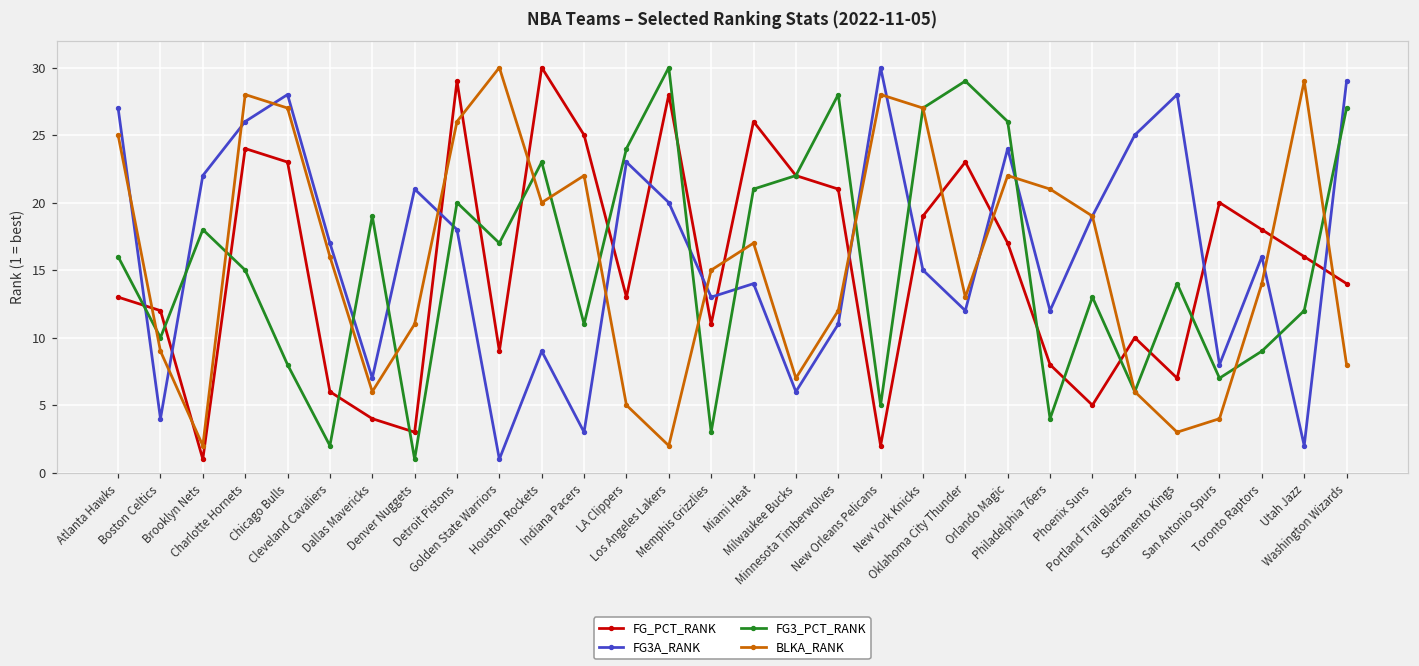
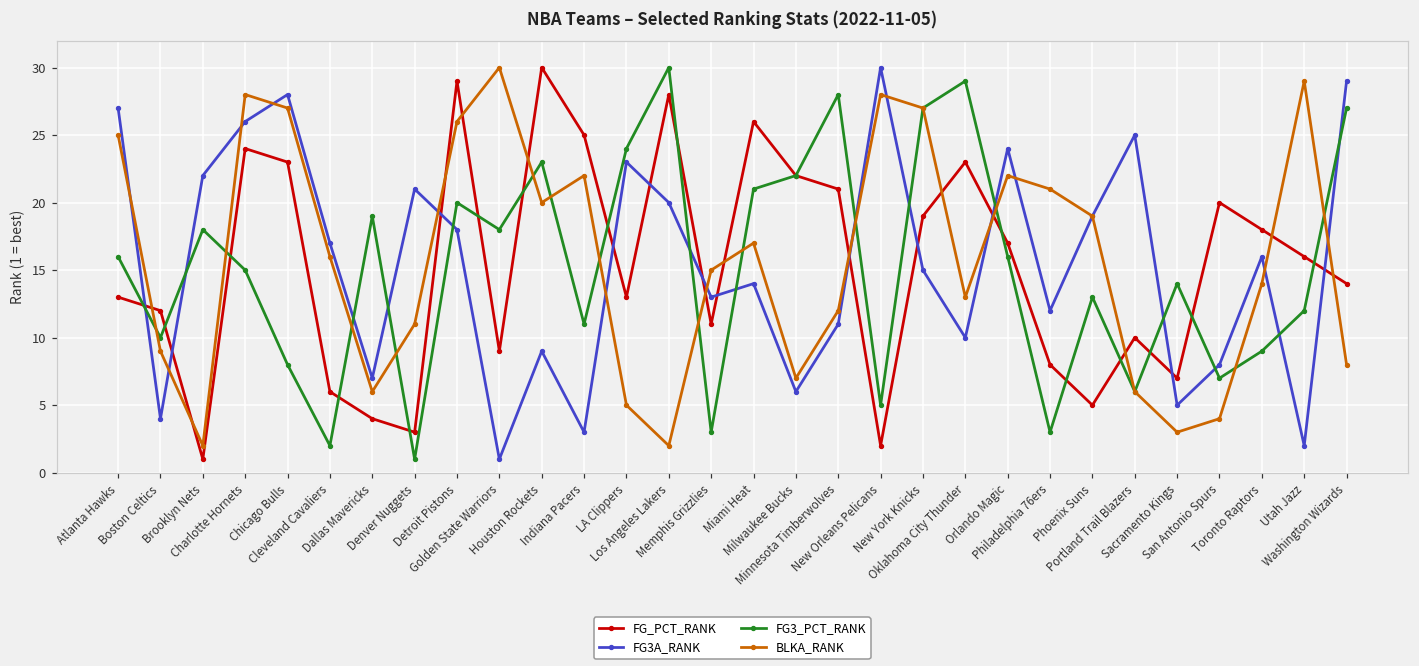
FG3_PCT_RANK, Golden State Warriors: 17 -> 18
FG3A_RANK, Oklahoma City Thunder: 12 -> 10
FG3_PCT_RANK, Orlando Magic: 26 -> 16
FG3_PCT_RANK, Philadelphia 76ers: 4 -> 3
FG3A_RANK, Sacramento Kings: 28 -> 5
